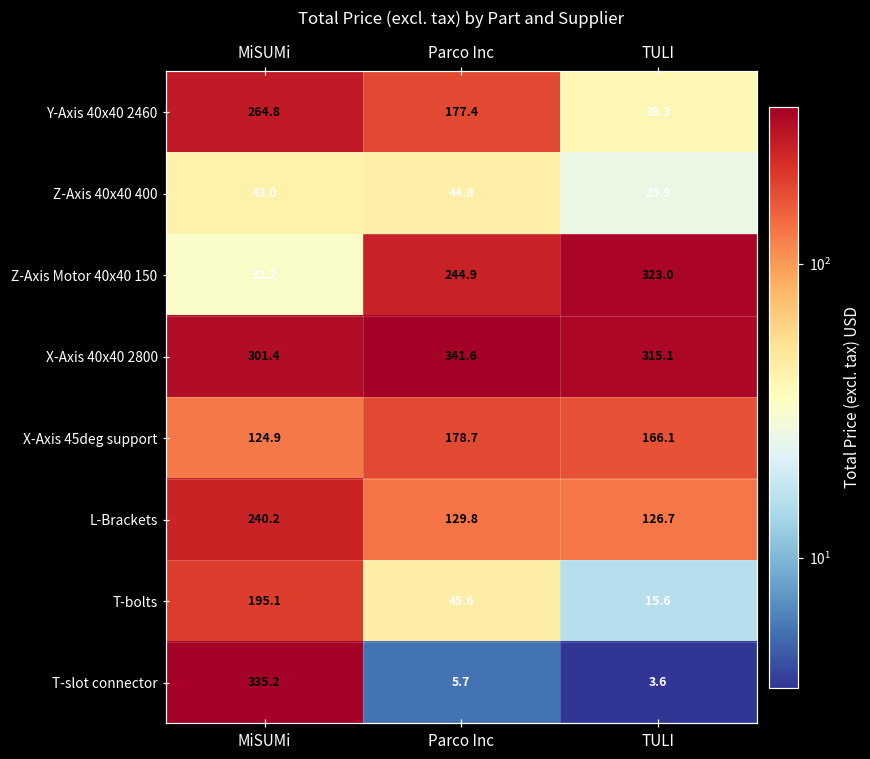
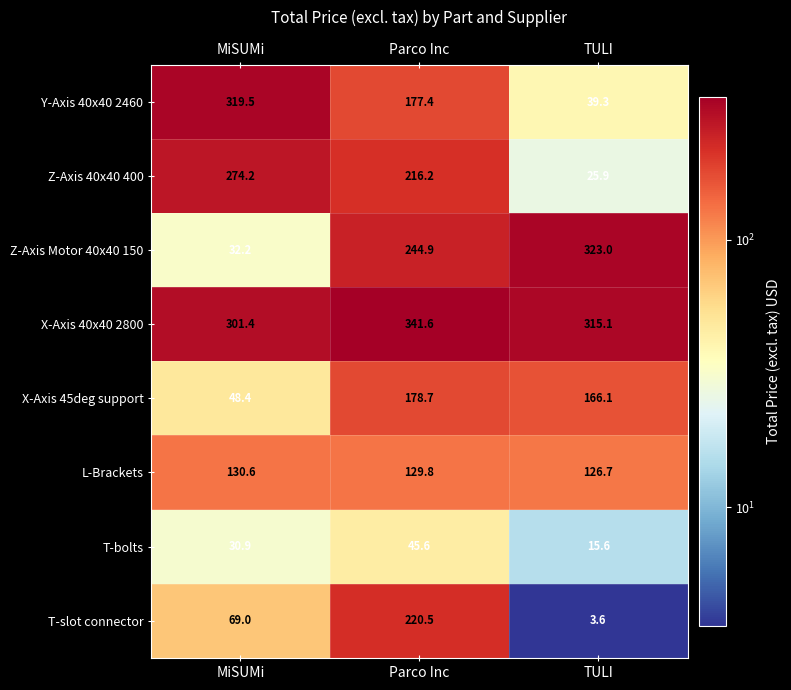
Y-Axis 40x40 2460, MiSUMi: 264.8 -> 319.5
Z-Axis 40x40 400, MiSUMi: 43.0 -> 274.2
Z-Axis 40x40 400, Parco Inc: 44.8 -> 216.2
X-Axis 45deg support, MiSUMi: 124.9 -> 48.4
L-Brackets, MiSUMi: 240.2 -> 130.6
T-bolts, MiSUMi: 195.1 -> 30.9
T-slot connector, MiSUMi: 335.2 -> 69.0
T-slot connector, Parco Inc: 5.7 -> 220.5
